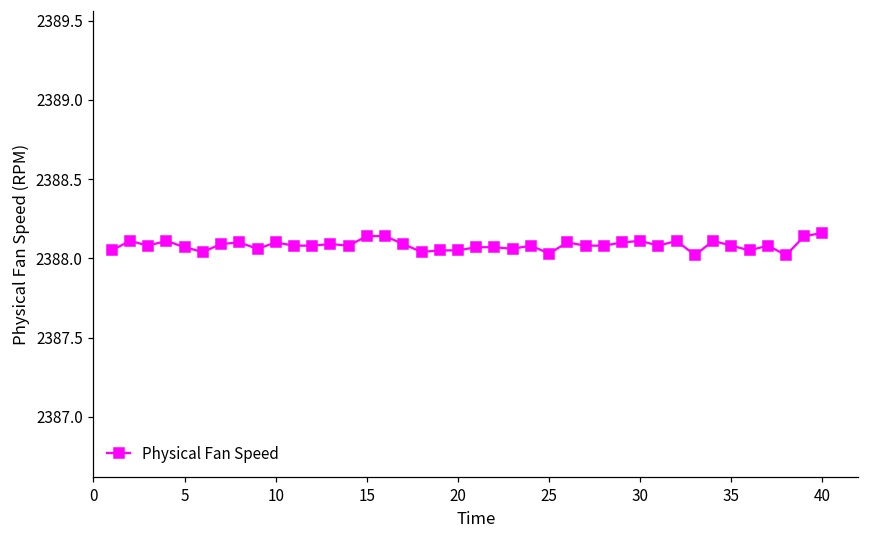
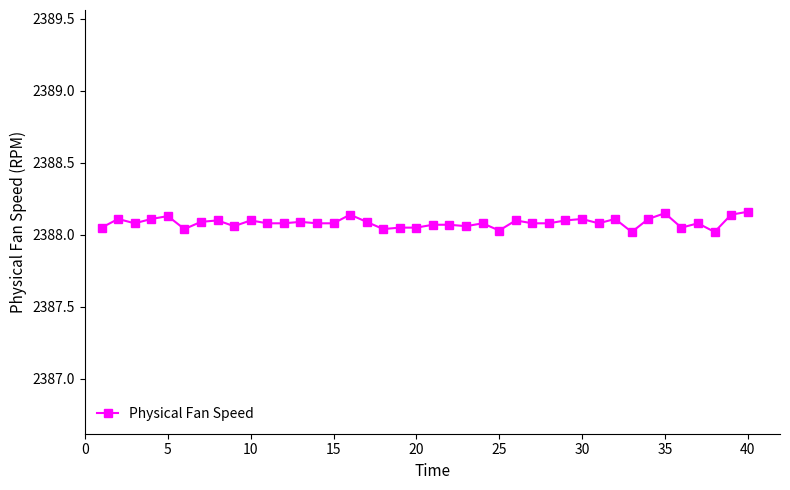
5: 2388.07 -> 2388.13
15: 2388.14 -> 2388.08
35: 2388.08 -> 2388.15
